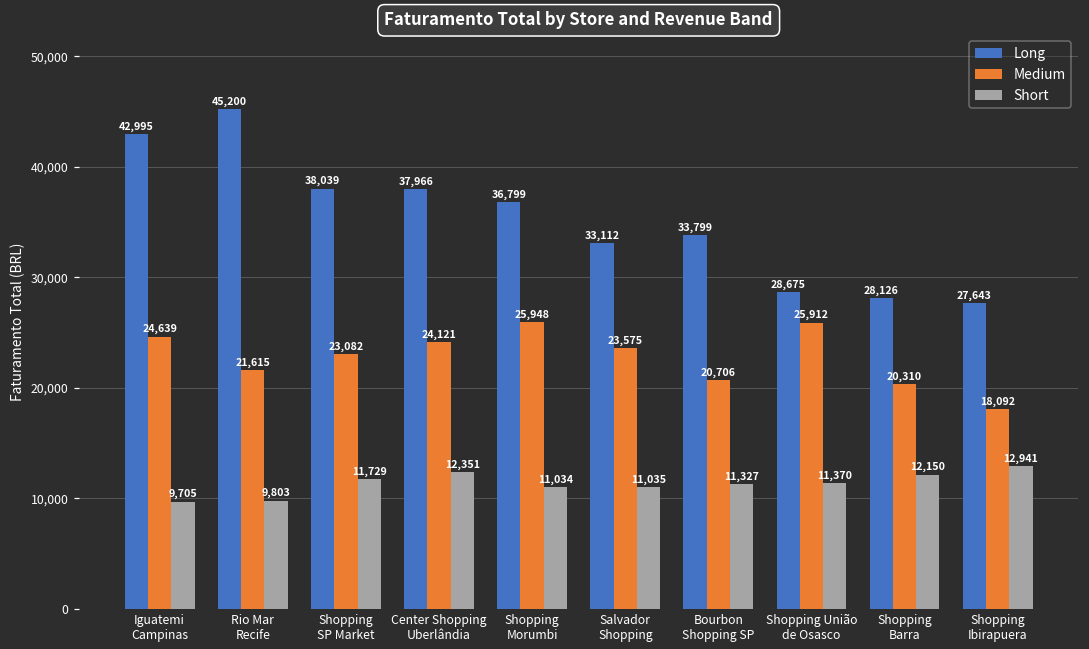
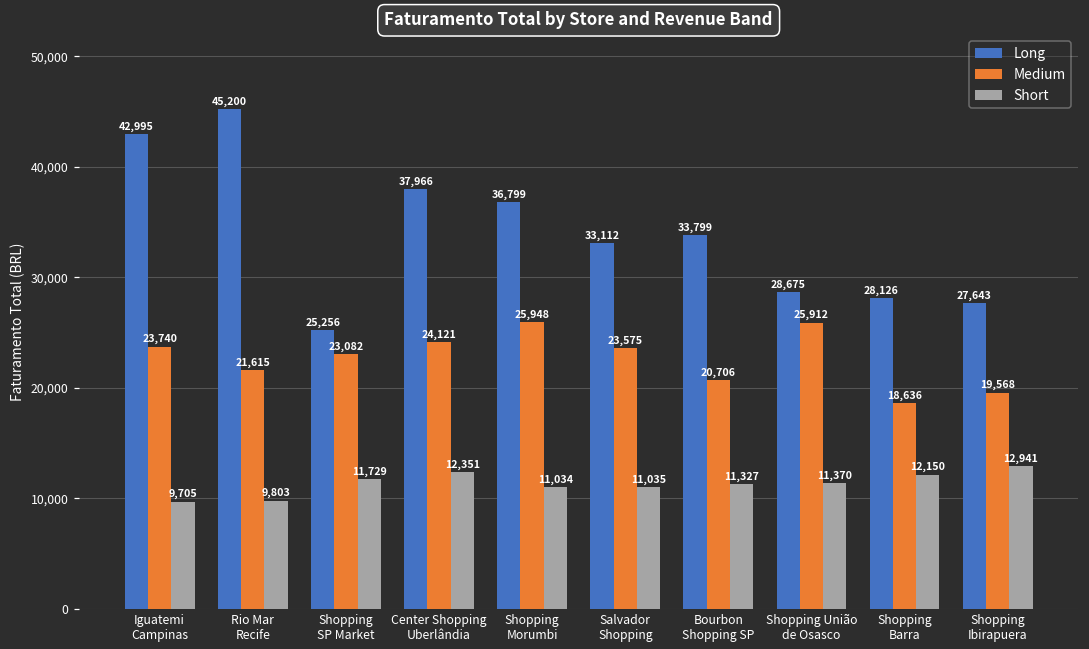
Medium, Iguatemi Campinas: 24,639 -> 23,740
Long, Shopping SP Market: 38,039 -> 25,256
Medium, Shopping Barra: 20,310 -> 18,636
Medium, Shopping Ibirapuera: 18,092 -> 19,568
